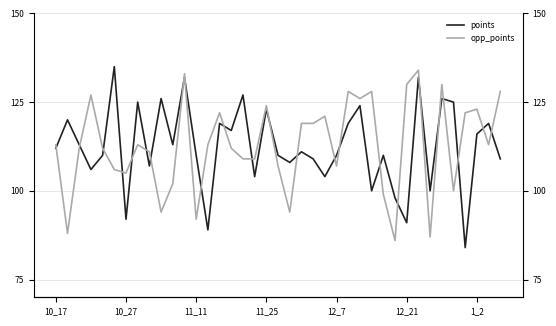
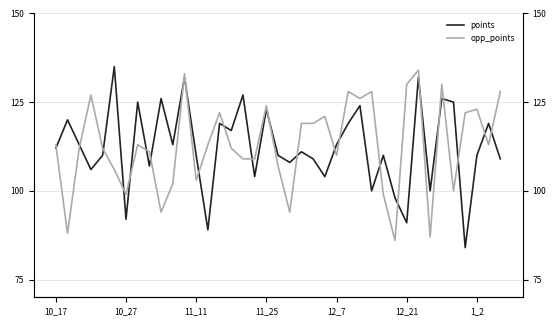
opp_points, 10_27: 105 -> 99
opp_points, 11_11: 92 -> 103
points, 12_7: 110 -> 113
opp_points, 12_7: 107 -> 110
points, 1_2: 116 -> 110
